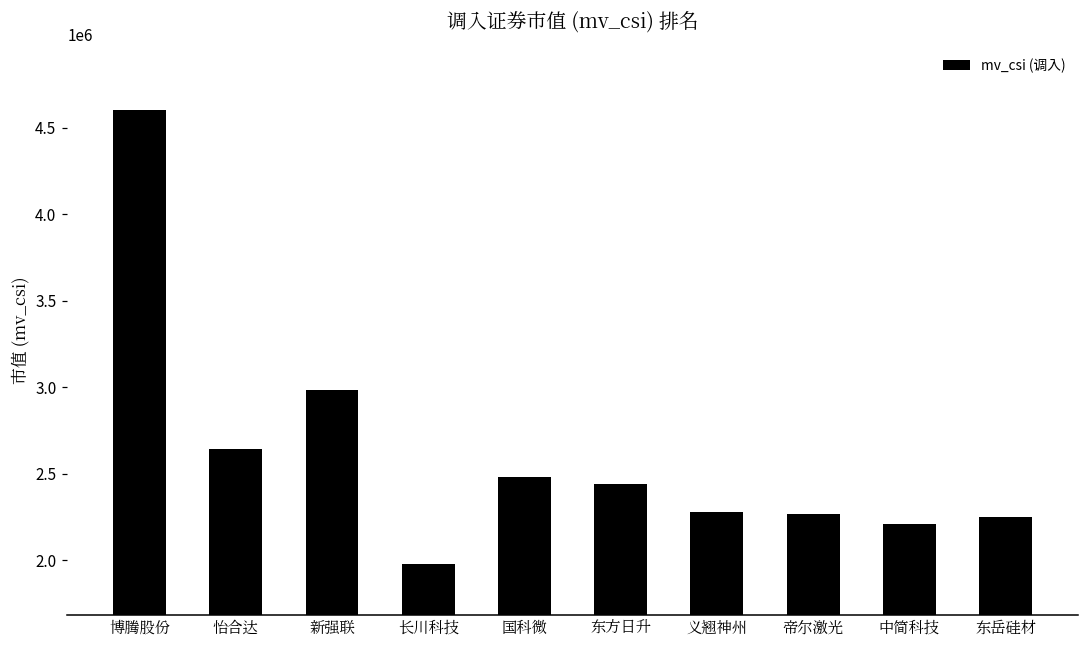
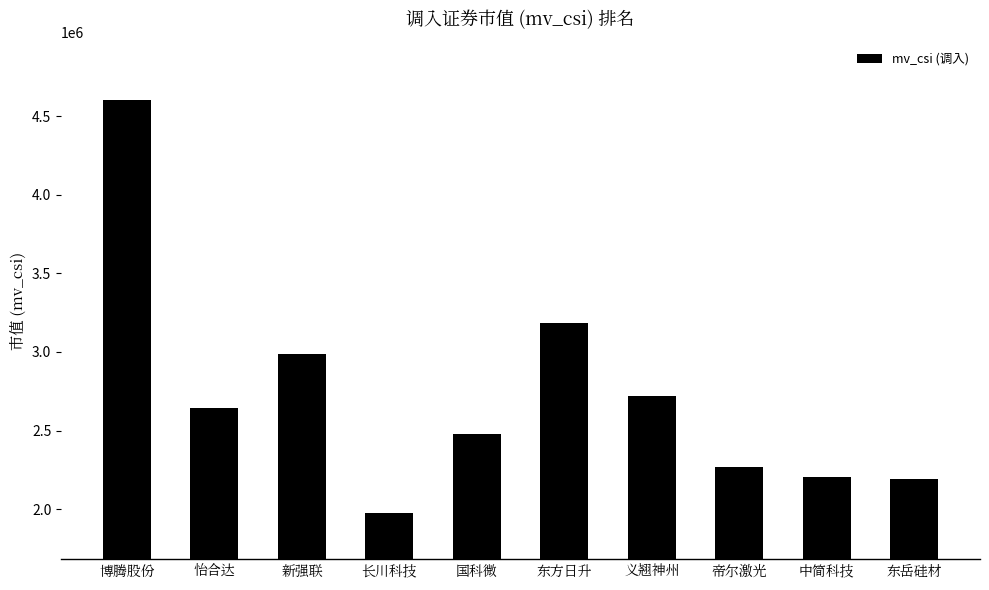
东方日升: 2440000 -> 3190000
义翘神州: 2280000 -> 2720000
东岳硅材: 2250000 -> 2190000
